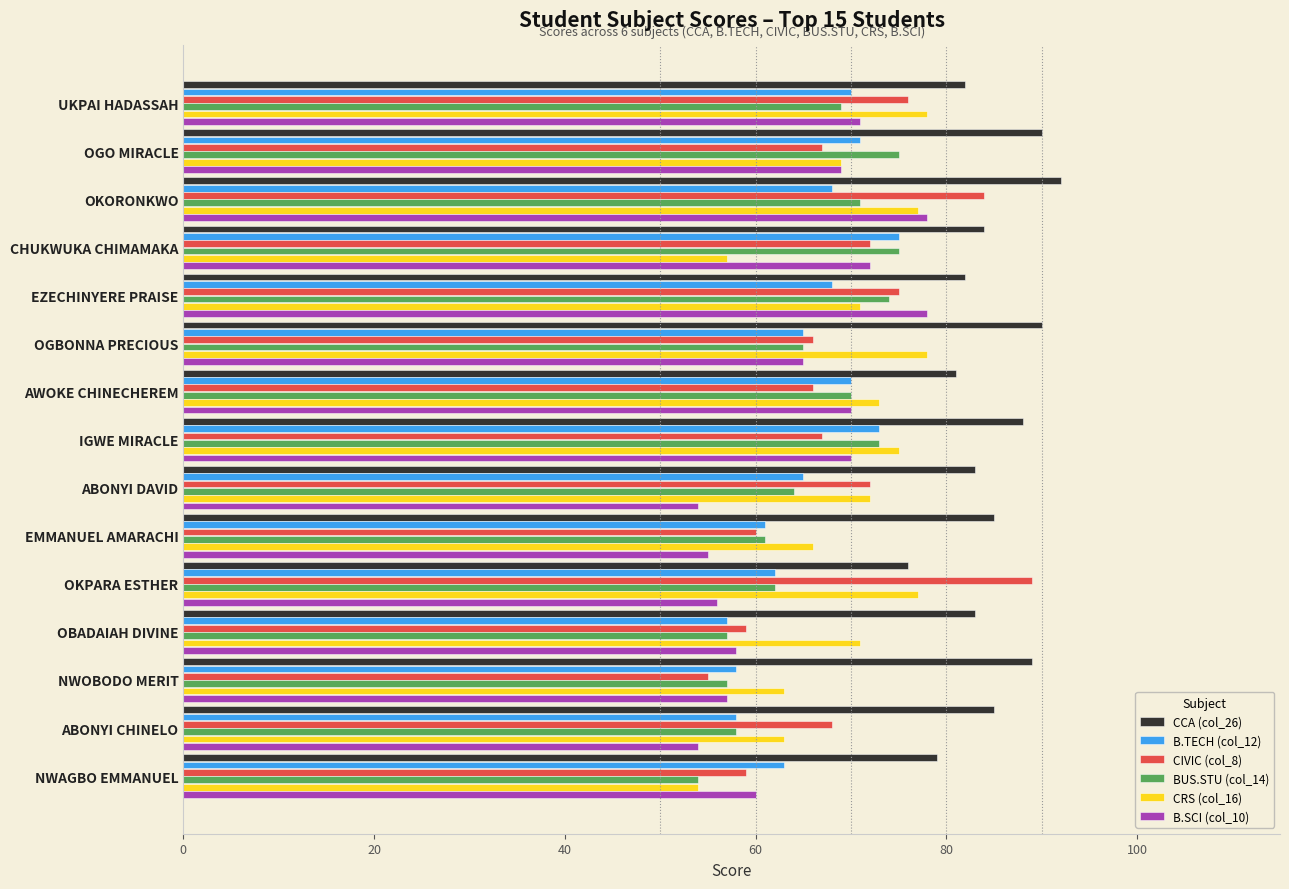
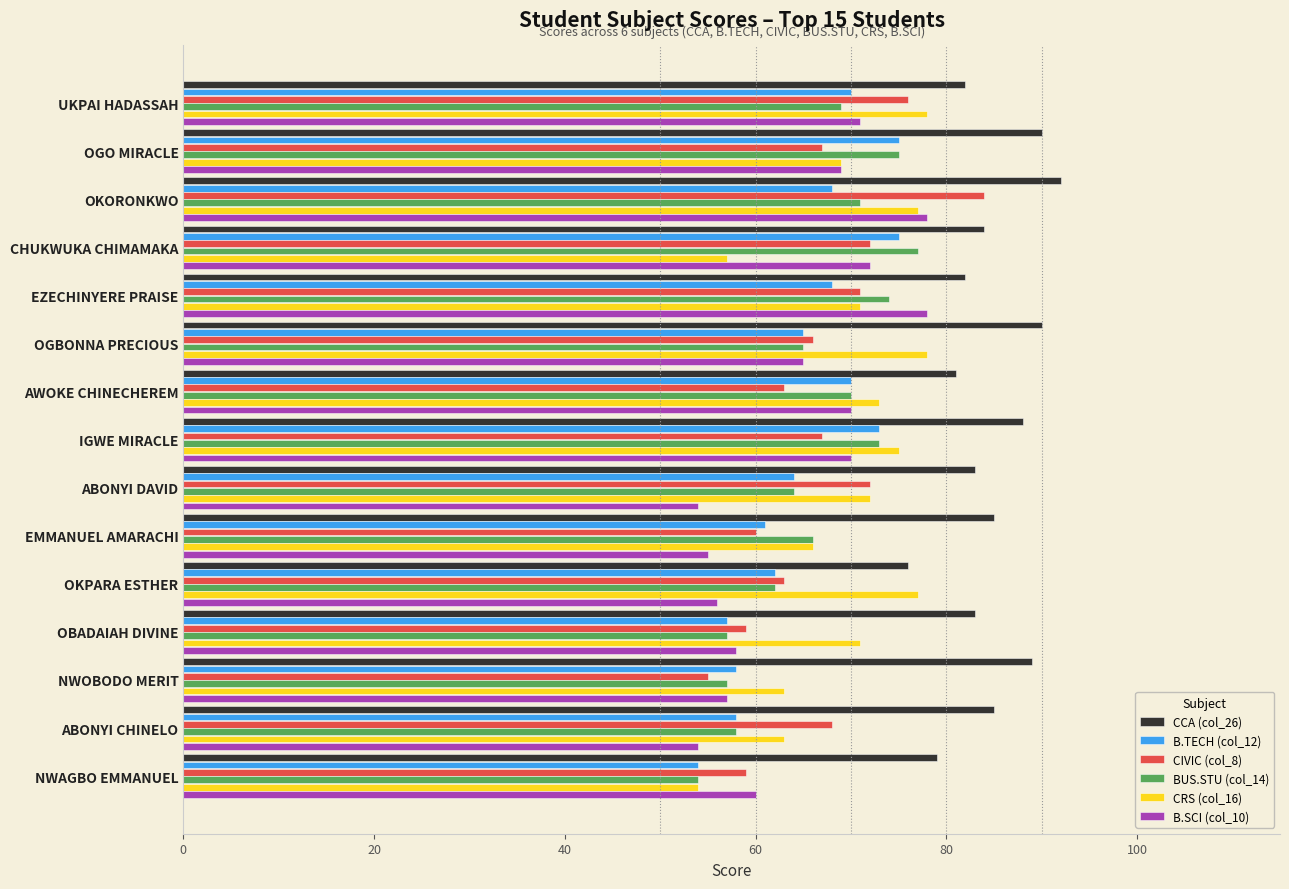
B.TECH (col_12), OGO MIRACLE: 71 -> 75
BUS.STU (col_14), CHUKWUKA CHIMAMAKA: 75 -> 77
CIVIC (col_8), EZECHINYERE PRAISE: 75 -> 71
CIVIC (col_8), AWOKE CHINECHEREM: 66 -> 63
B.TECH (col_12), ABONYI DAVID: 65 -> 64
BUS.STU (col_14), EMMANUEL AMARACHI: 61 -> 66
CIVIC (col_8), OKPARA ESTHER: 89 -> 63
B.TECH (col_12), NWAGBO EMMANUEL: 63 -> 54
